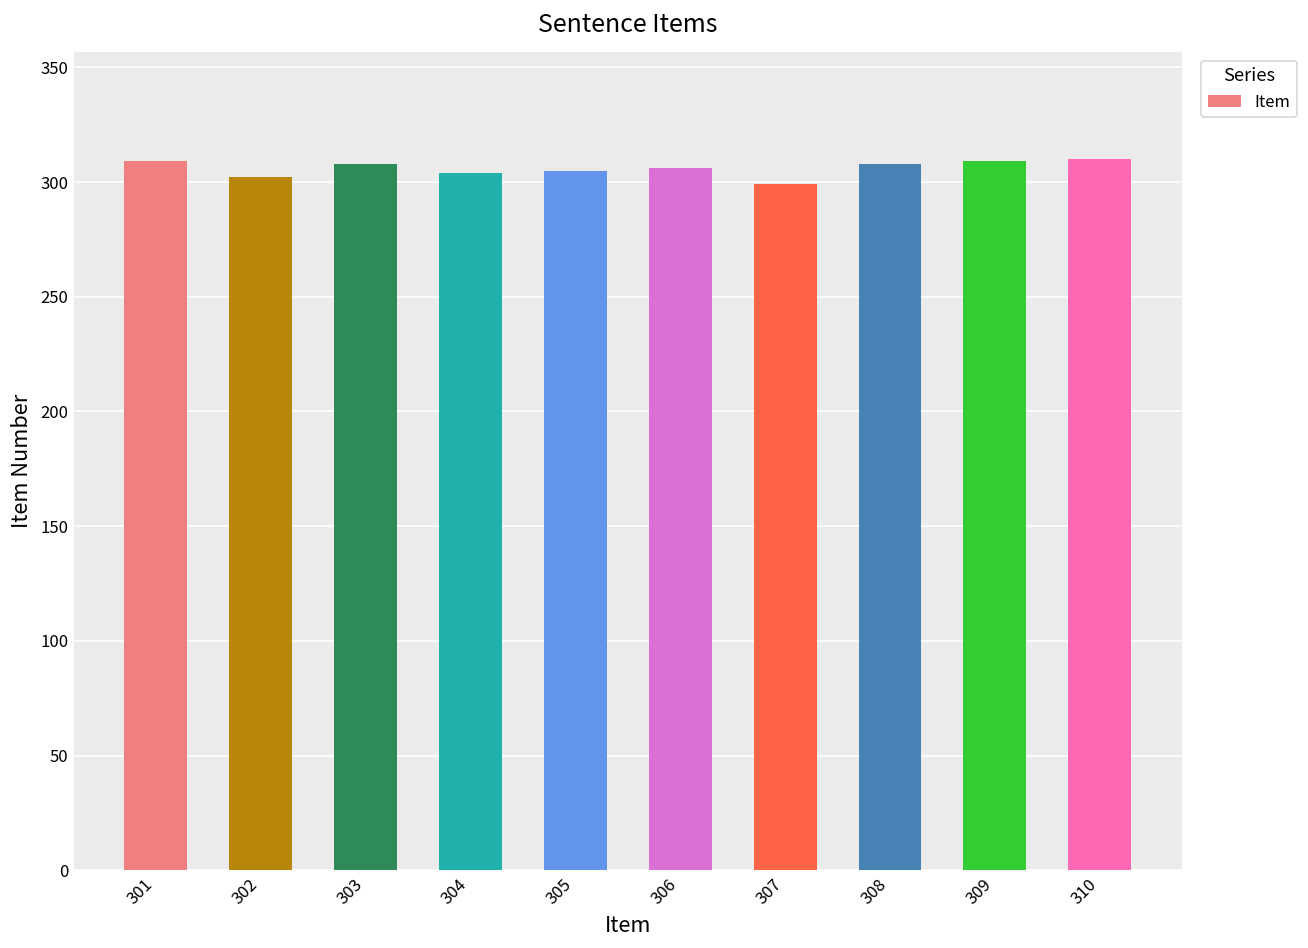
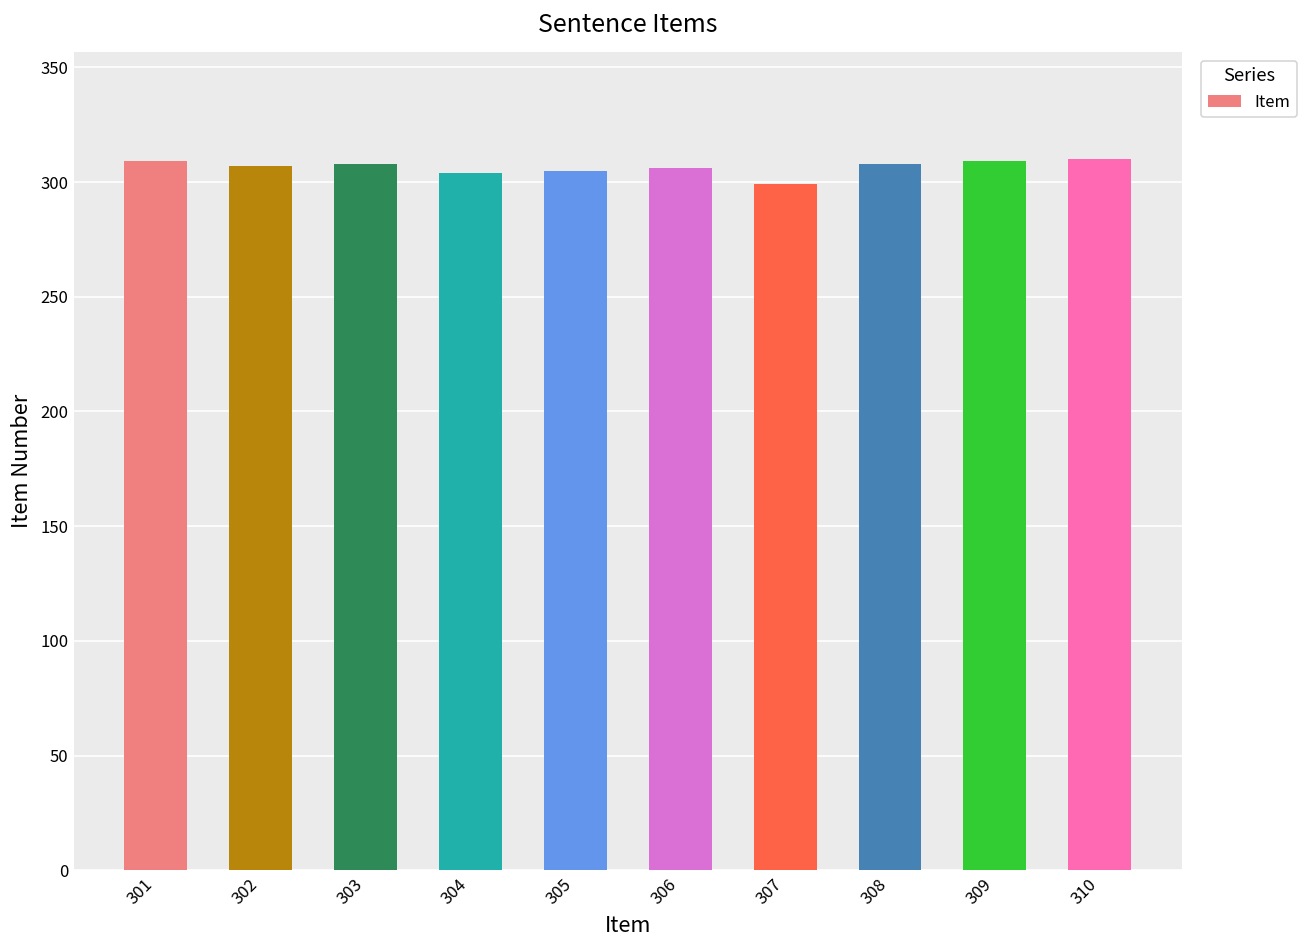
302: 302 -> 307
